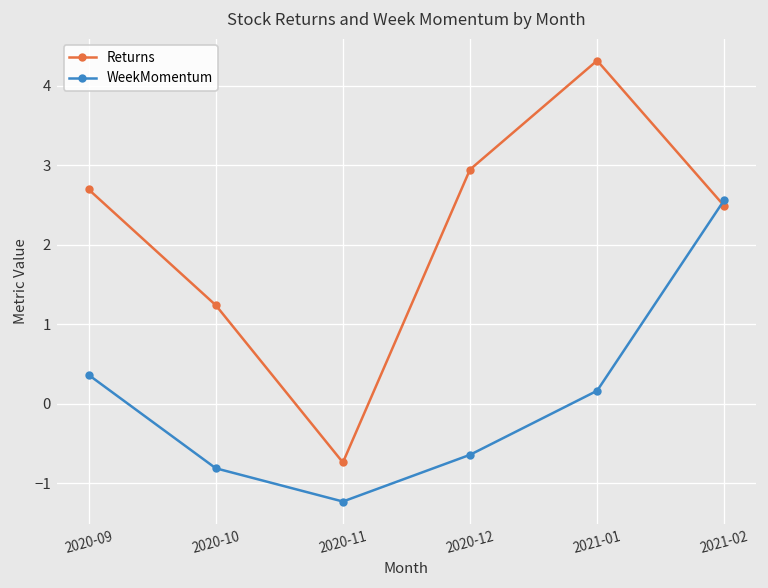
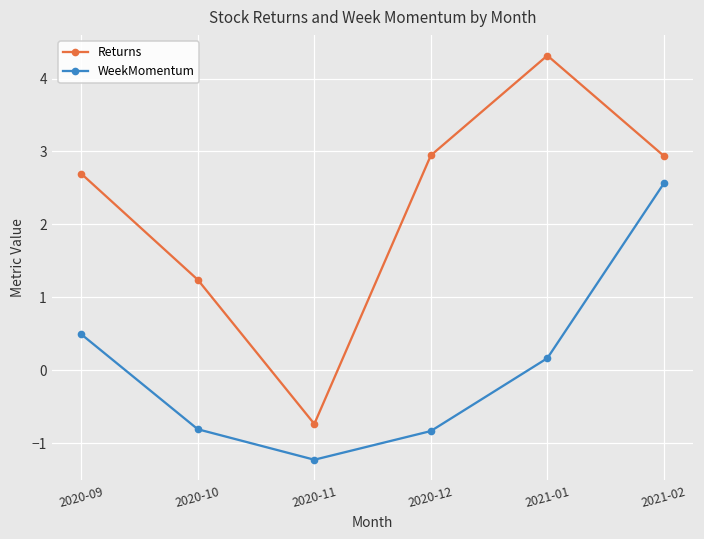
WeekMomentum, 2020-09: 0.4 -> 0.5
WeekMomentum, 2020-12: -0.6 -> -0.8
Returns, 2021-02: 2.5 -> 2.9
